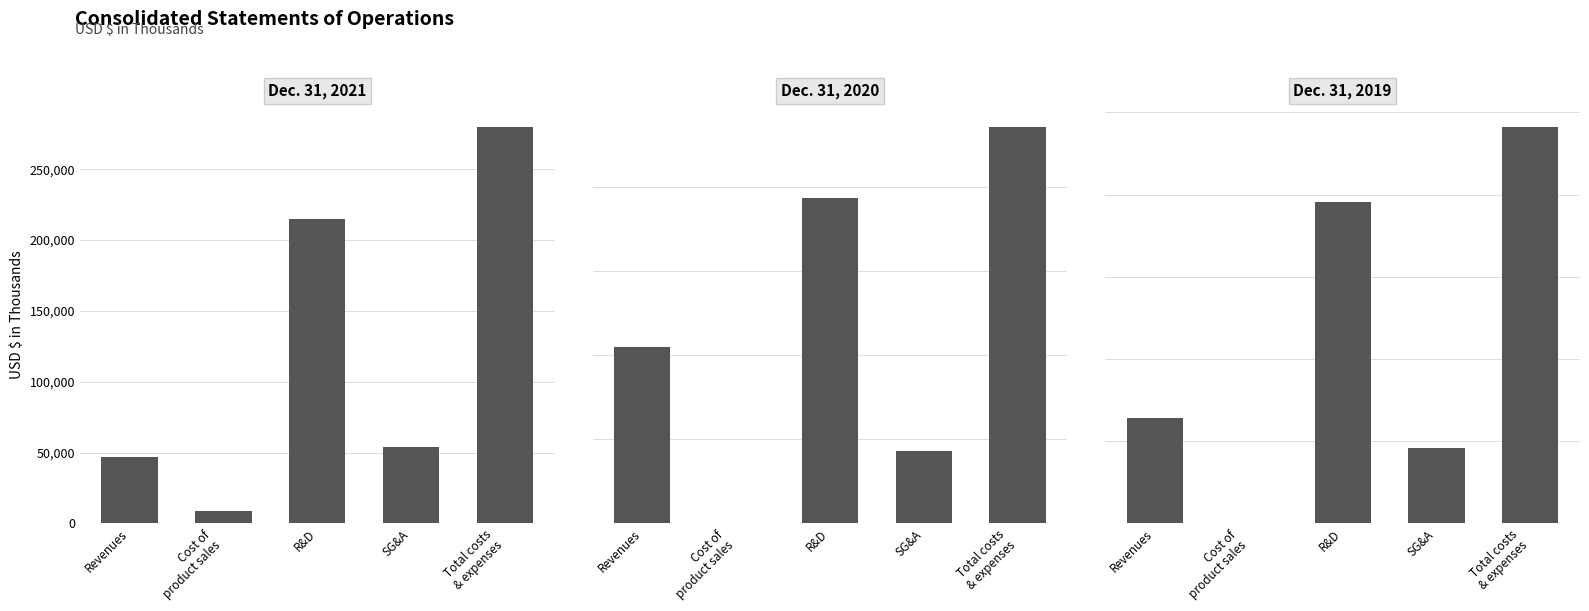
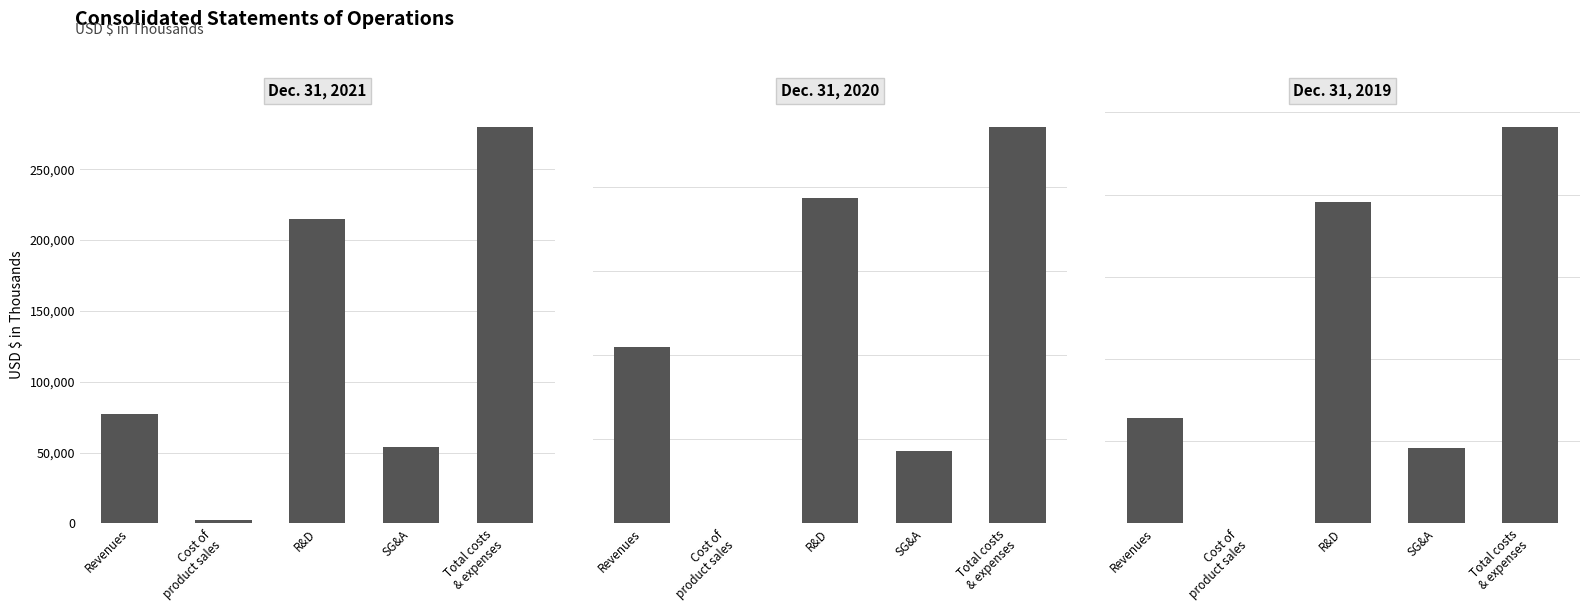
Dec. 31, 2021, Revenues: 47,000 -> 77,000
Dec. 31, 2021, Cost of product sales: 9,000 -> 3,000
